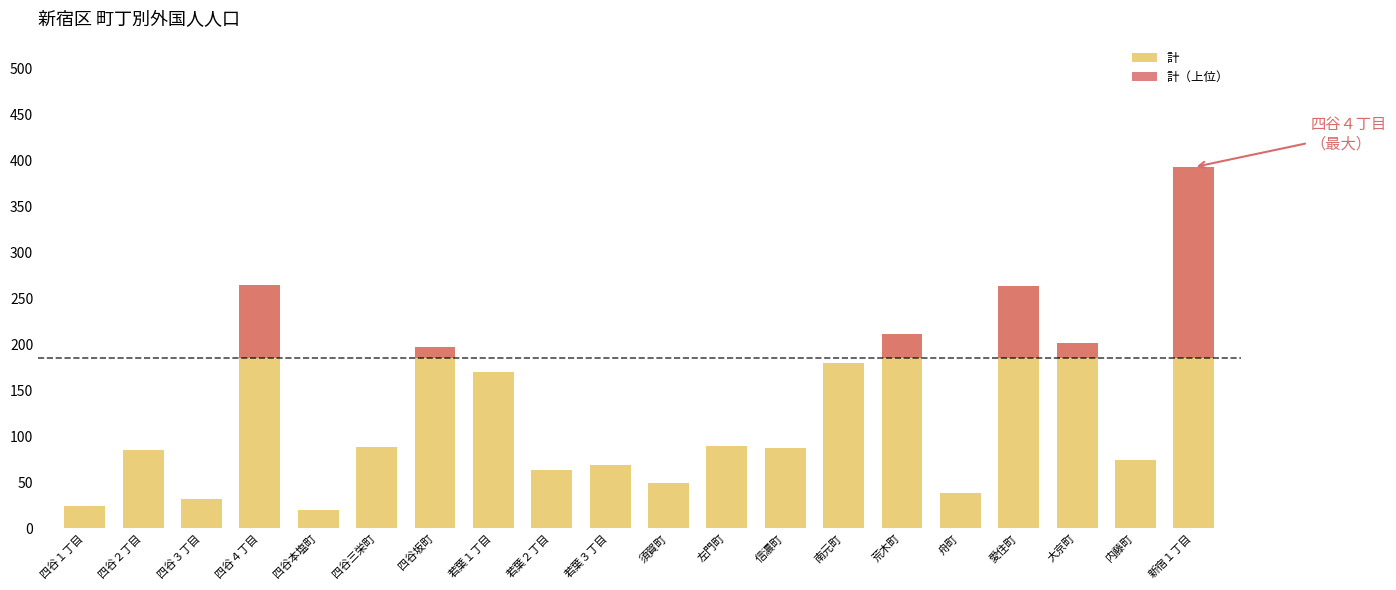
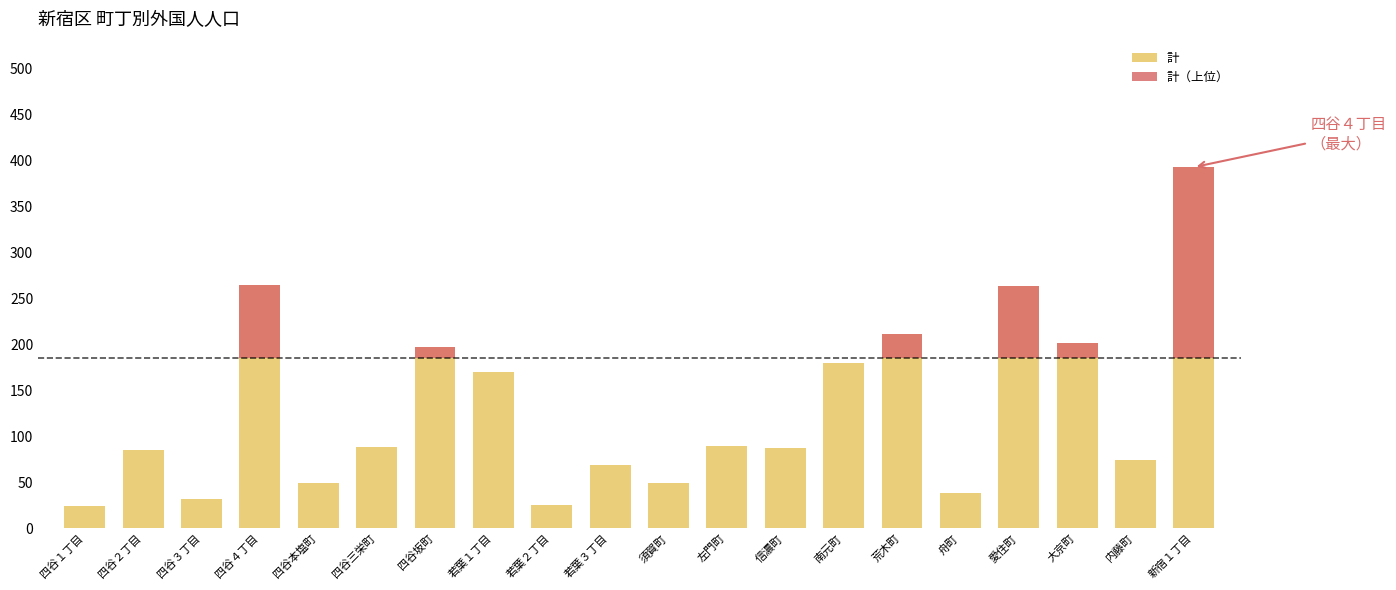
計, 四谷本塩町: 20 -> 50
計, 若葉２丁目: 60 -> 30
